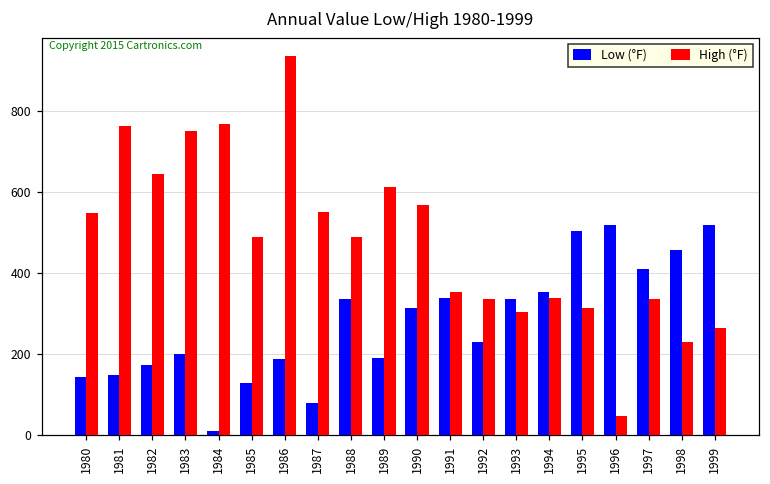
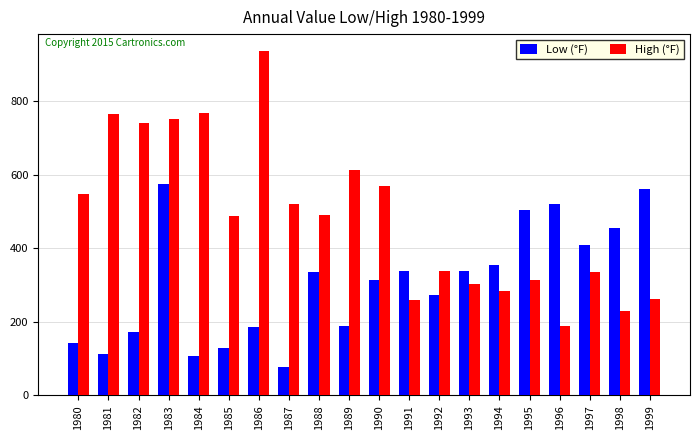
Low (°F), 1981: 150 -> 110
High (°F), 1982: 650 -> 740
Low (°F), 1983: 200 -> 570
Low (°F), 1984: 10 -> 110
High (°F), 1987: 550 -> 520
High (°F), 1991: 350 -> 260
Low (°F), 1992: 230 -> 270
High (°F), 1994: 340 -> 280
High (°F), 1996: 50 -> 190
Low (°F), 1999: 520 -> 560
